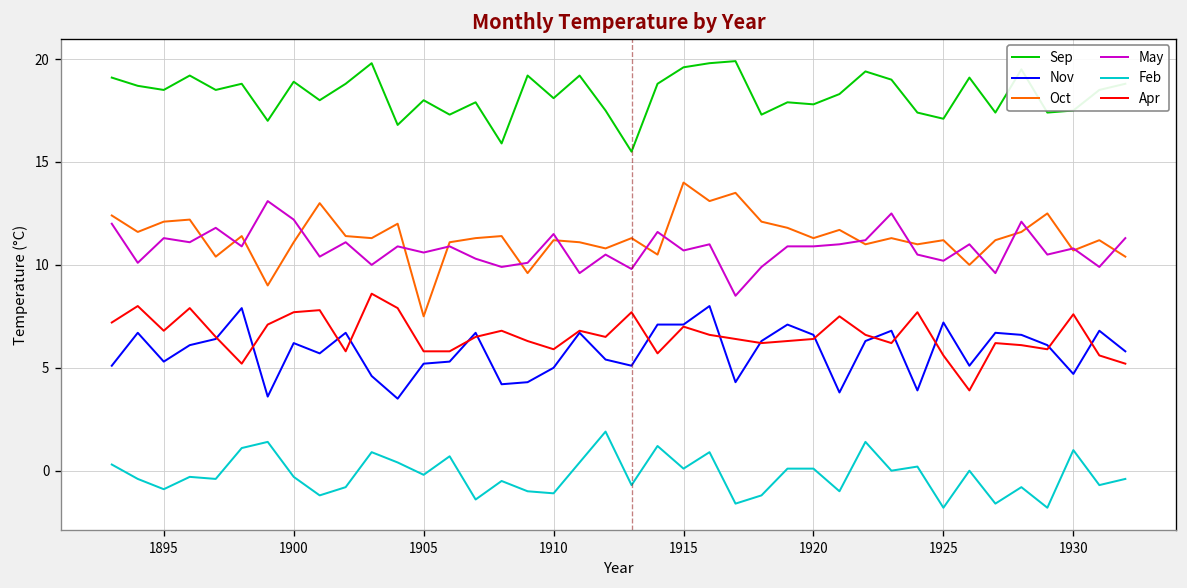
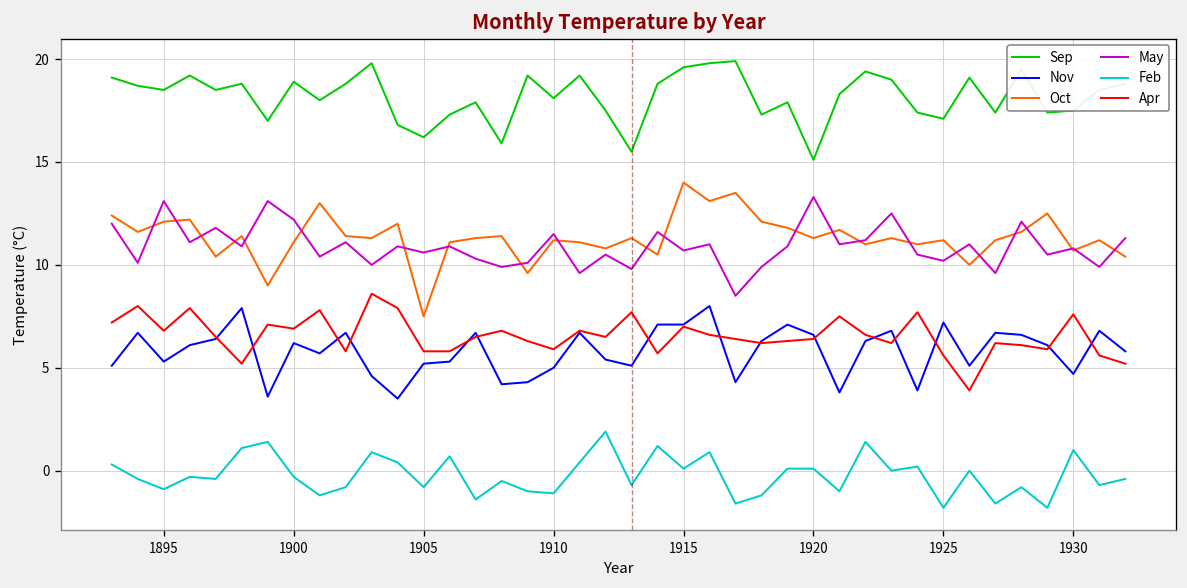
May, 1895: 11.3 -> 13.1
Apr, 1900: 7.7 -> 6.9
Sep, 1905: 18.0 -> 16.2
Feb, 1905: -0.2 -> -0.8
Sep, 1920: 17.8 -> 15.1
May, 1920: 10.9 -> 13.3
